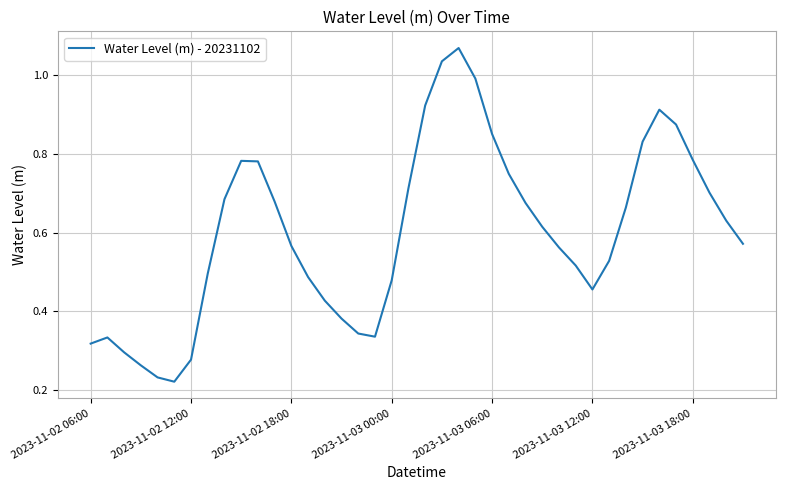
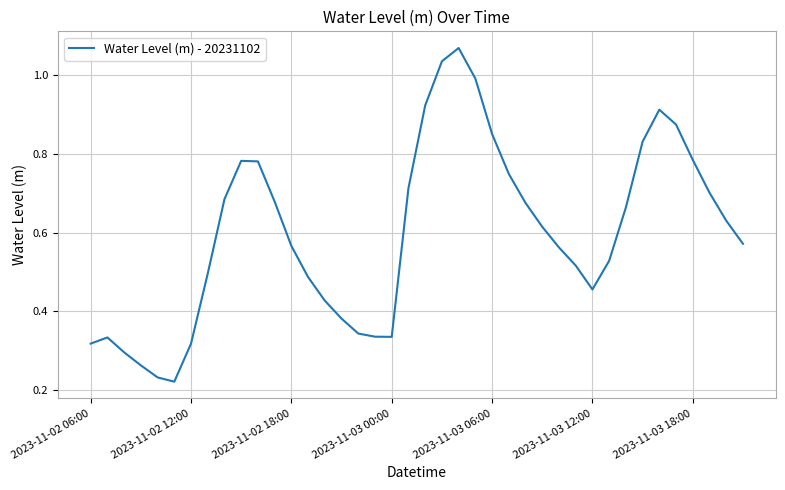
2023-11-02 12:00: 0.28 -> 0.32
2023-11-03 00:00: 0.48 -> 0.33
